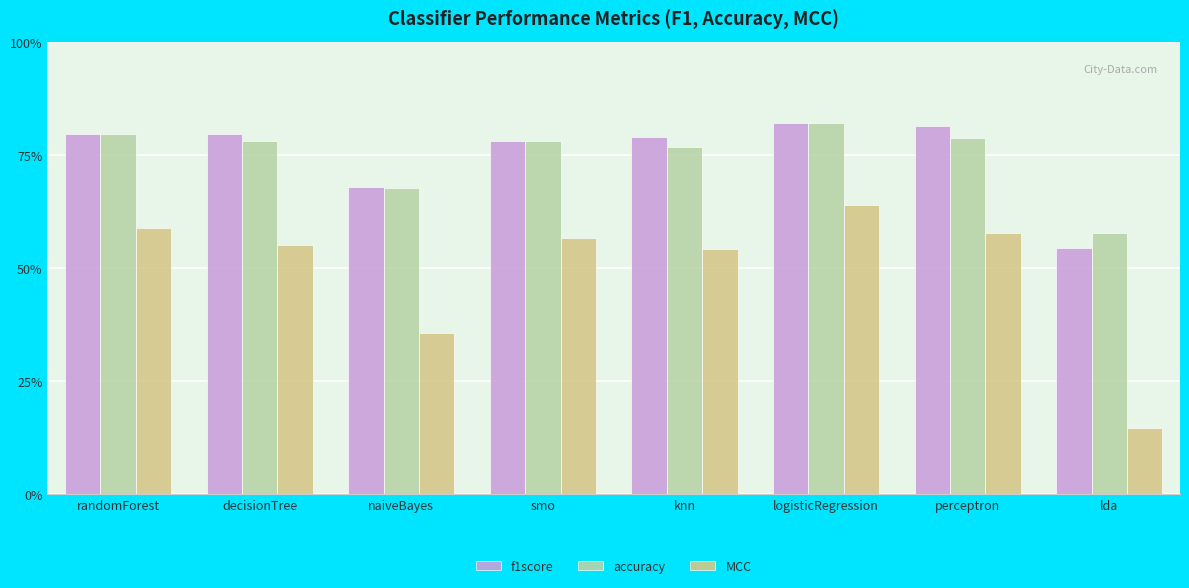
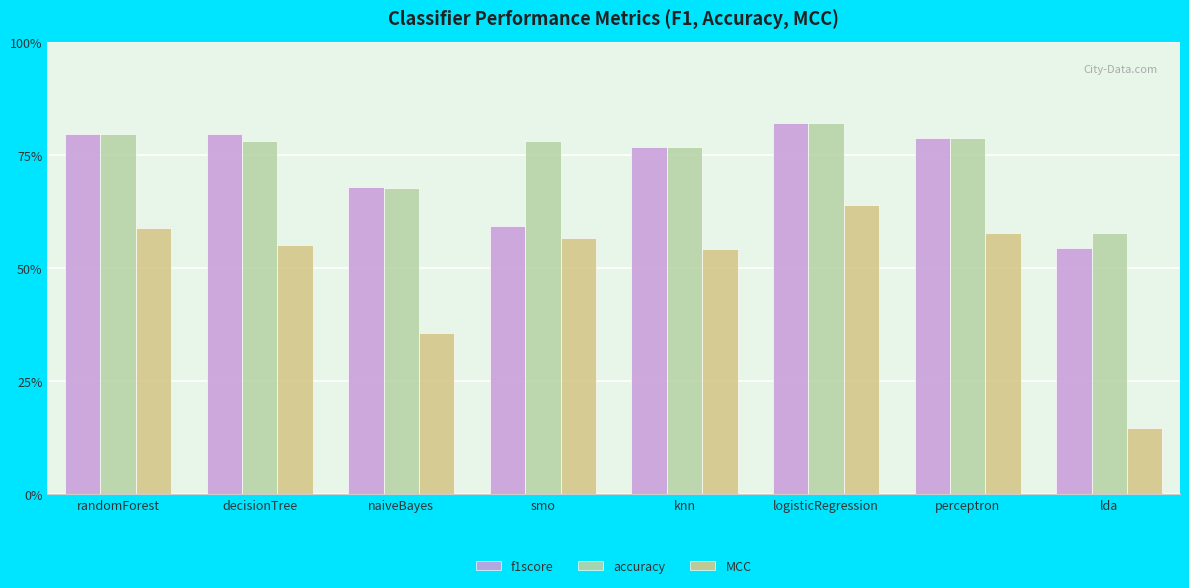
f1score, smo: 78% -> 59%
f1score, knn: 79% -> 77%
f1score, perceptron: 81% -> 79%
